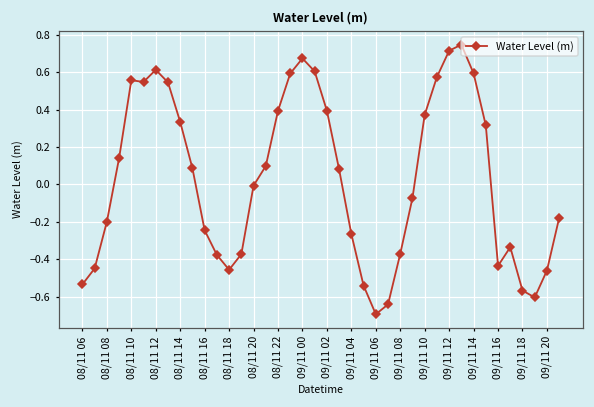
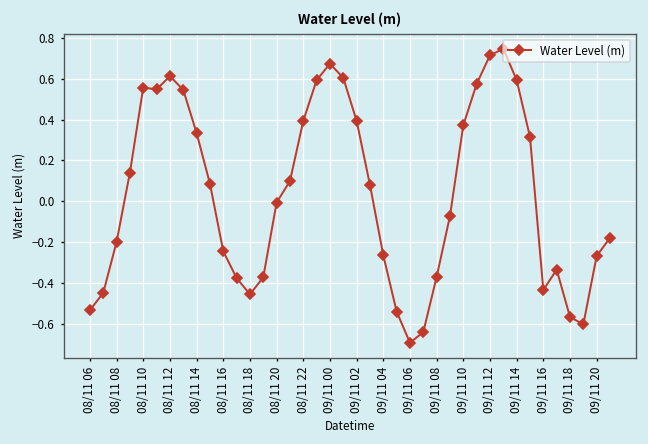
09/11 20: -0.46 -> -0.27
